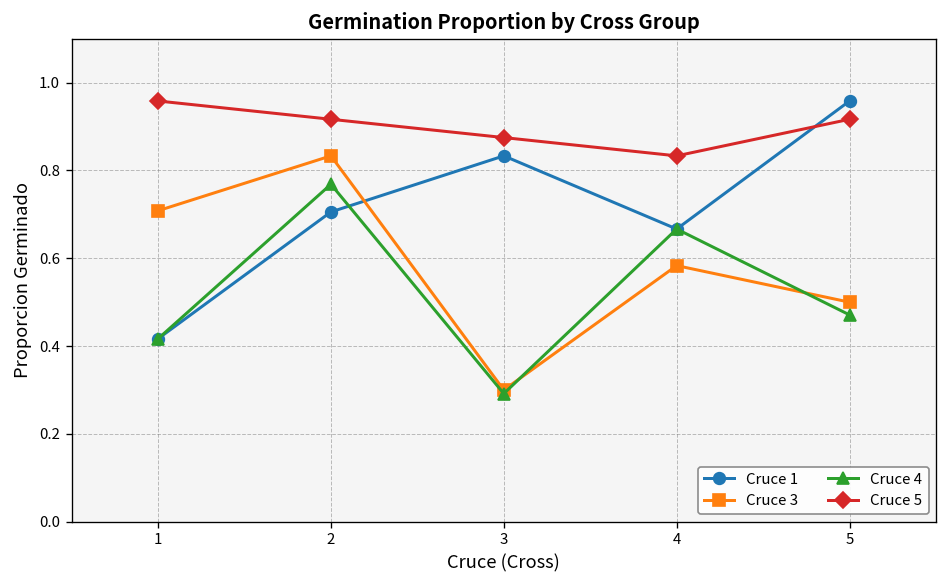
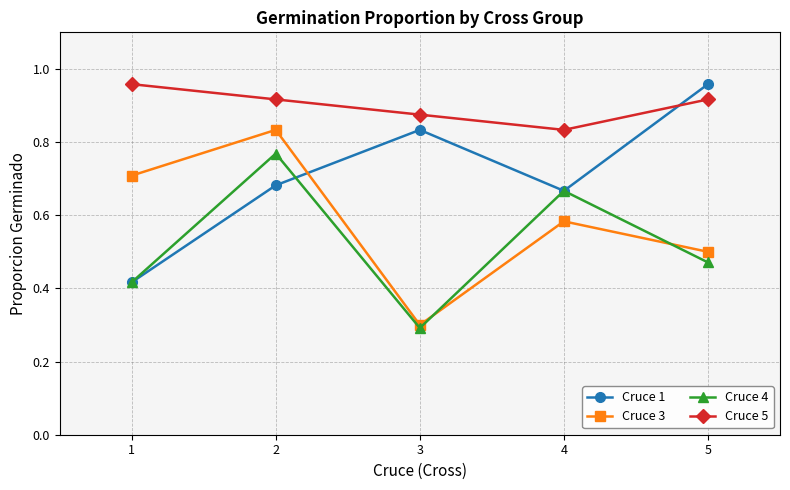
Cruce 1, 2: 0.71 -> 0.68
